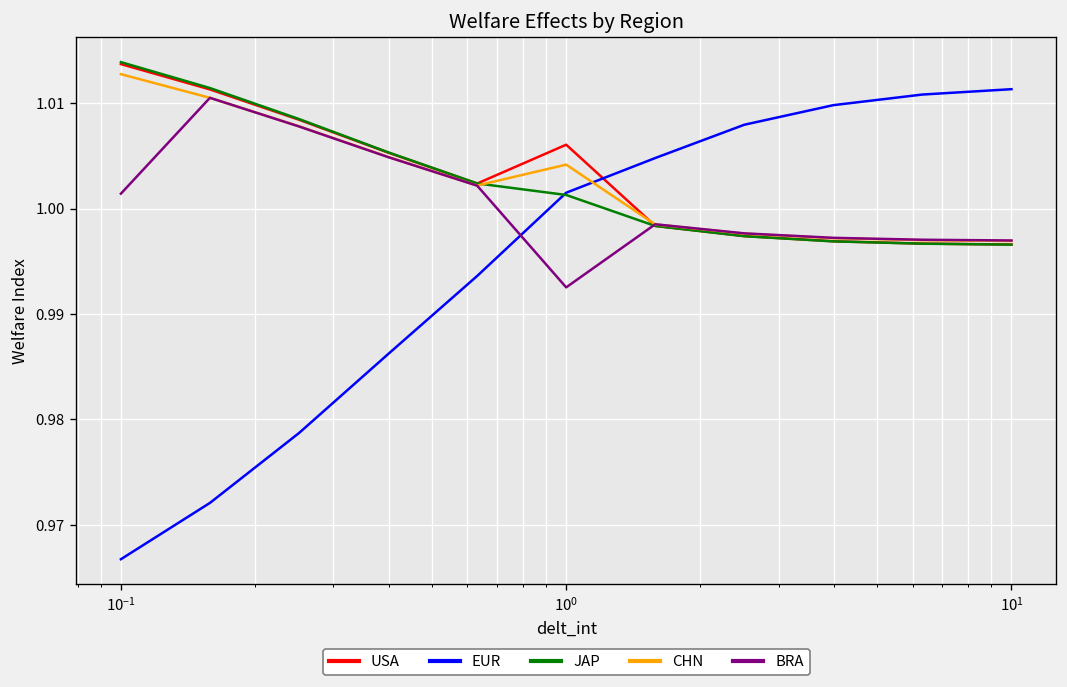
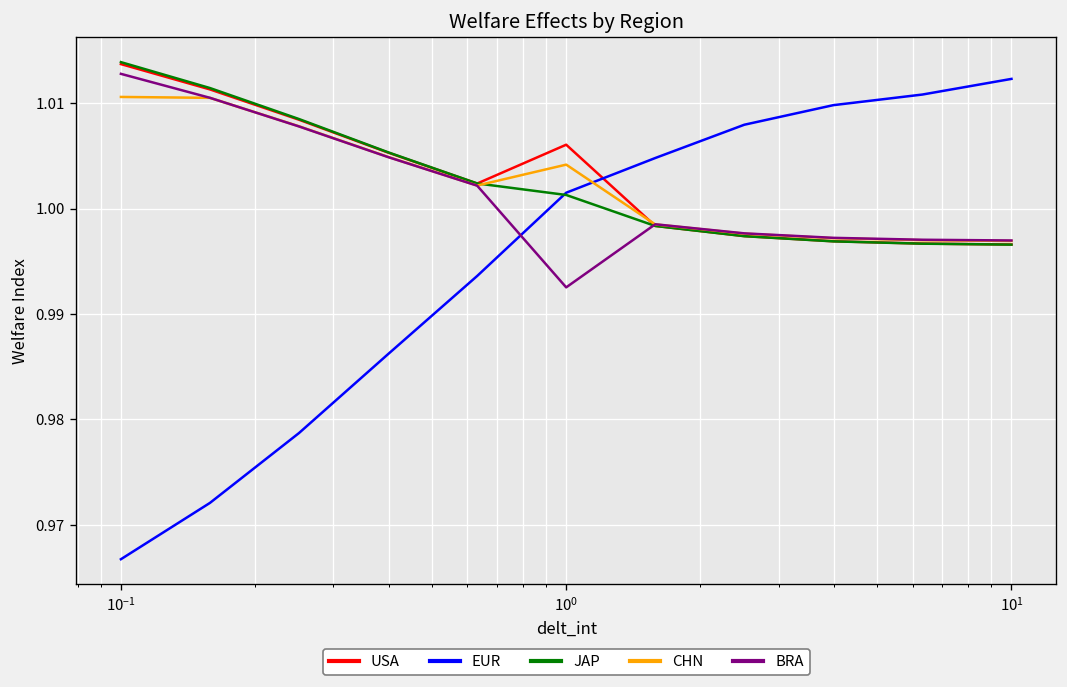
CHN, 10^-1: 1.013 -> 1.011
BRA, 10^-1: 1.001 -> 1.013
EUR, 10^1: 1.011 -> 1.012
